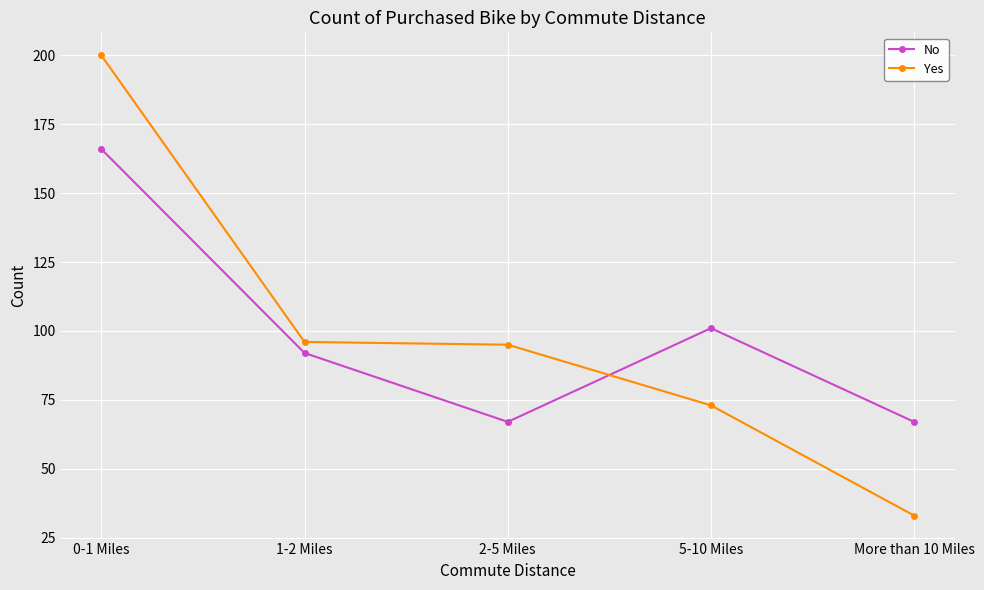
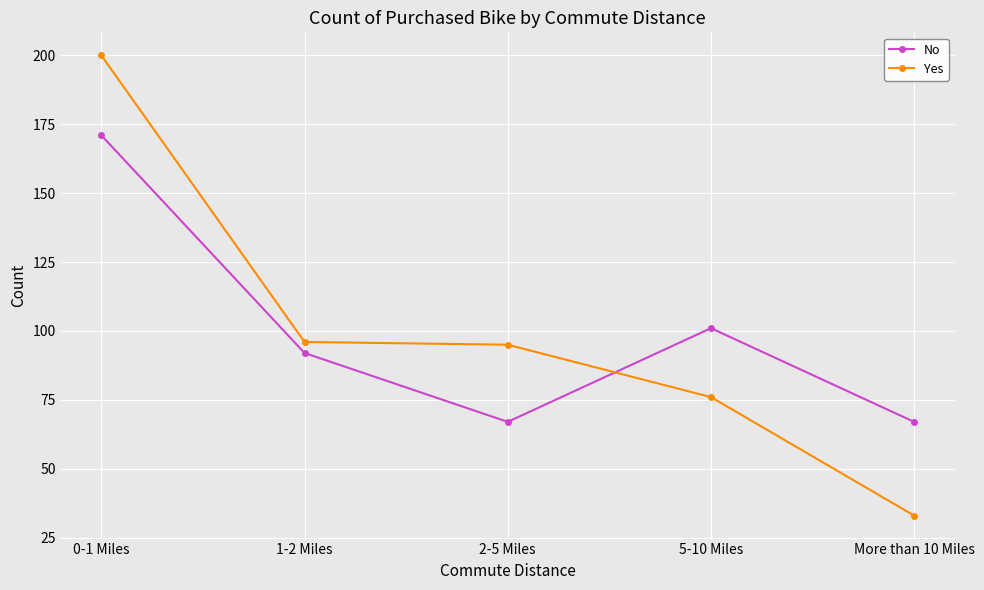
No, 0-1 Miles: 166 -> 171
Yes, 5-10 Miles: 73 -> 76
